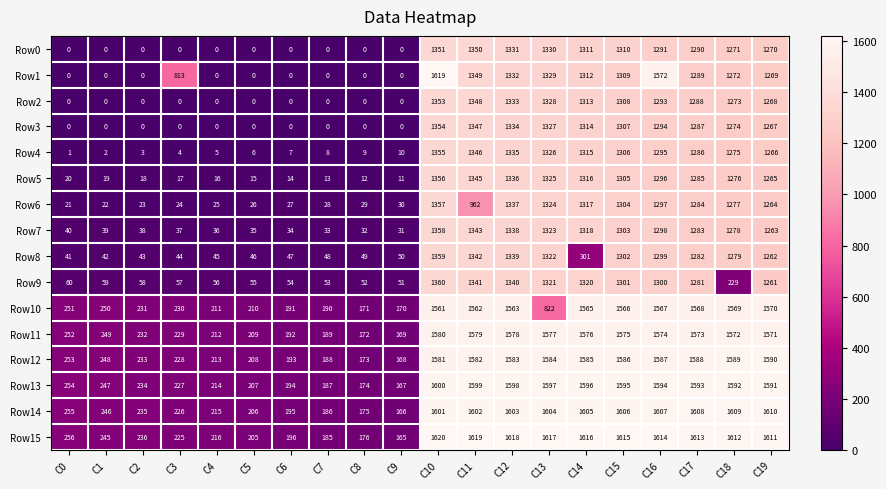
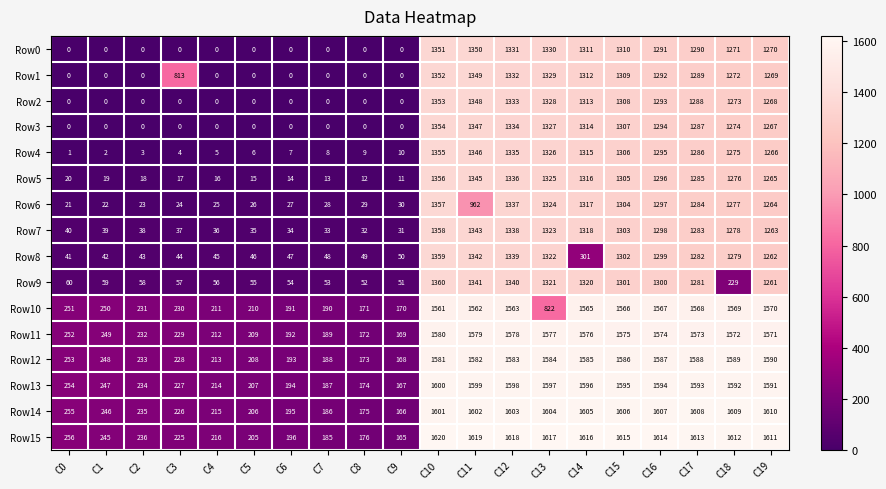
Row1, C10: 1619 -> 1352
Row1, C16: 1572 -> 1292
